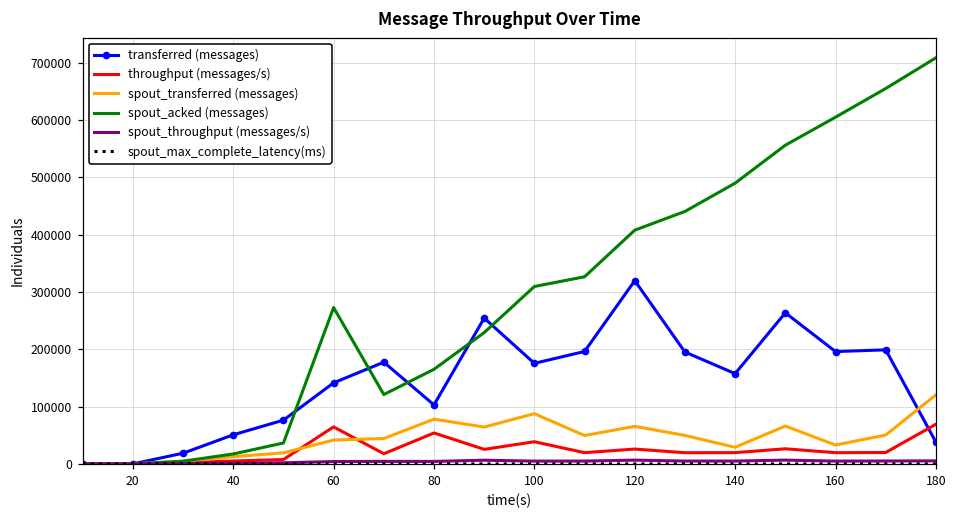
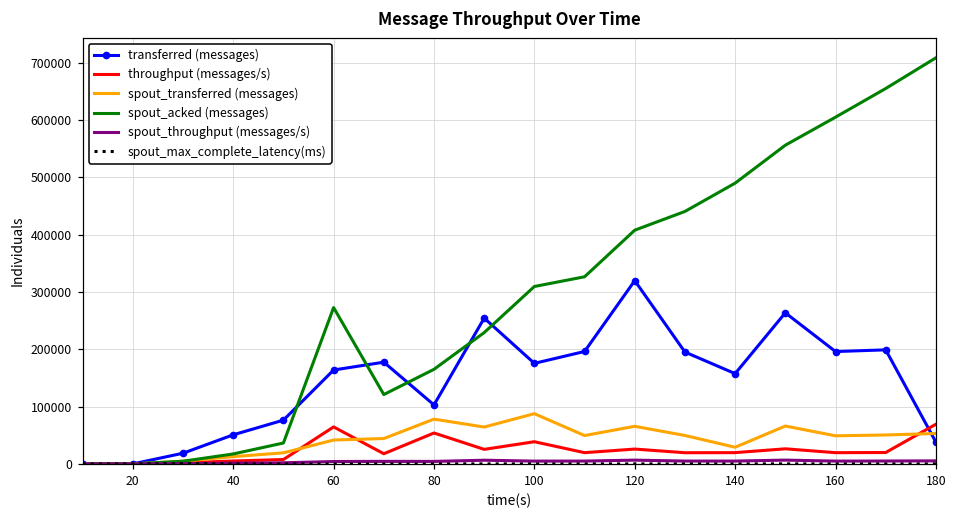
transferred (messages), 60: 140000 -> 160000
spout_transferred (messages), 160: 30000 -> 50000
spout_transferred (messages), 180: 120000 -> 50000
